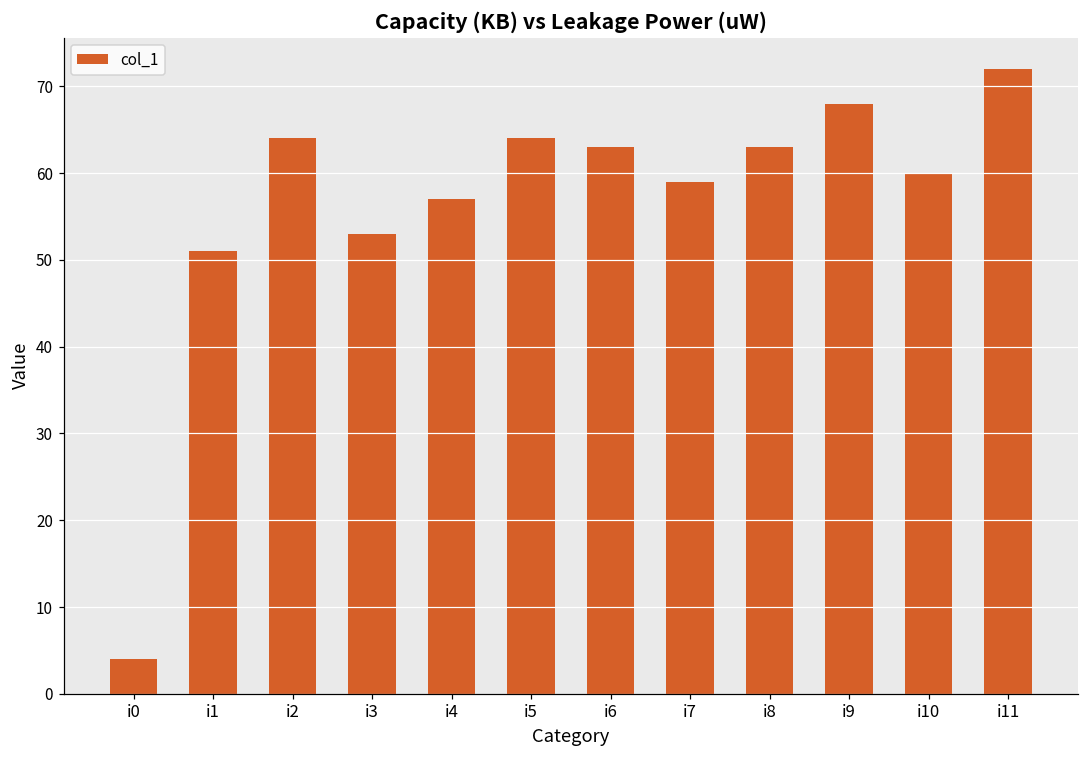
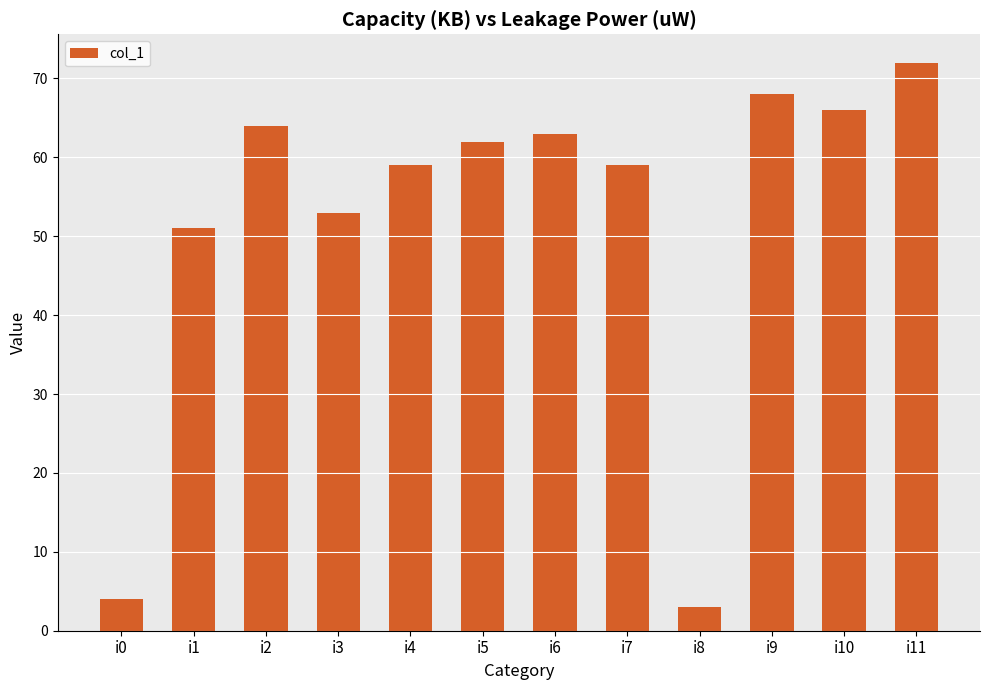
i4: 57 -> 59
i5: 64 -> 62
i8: 63 -> 3
i10: 60 -> 66
